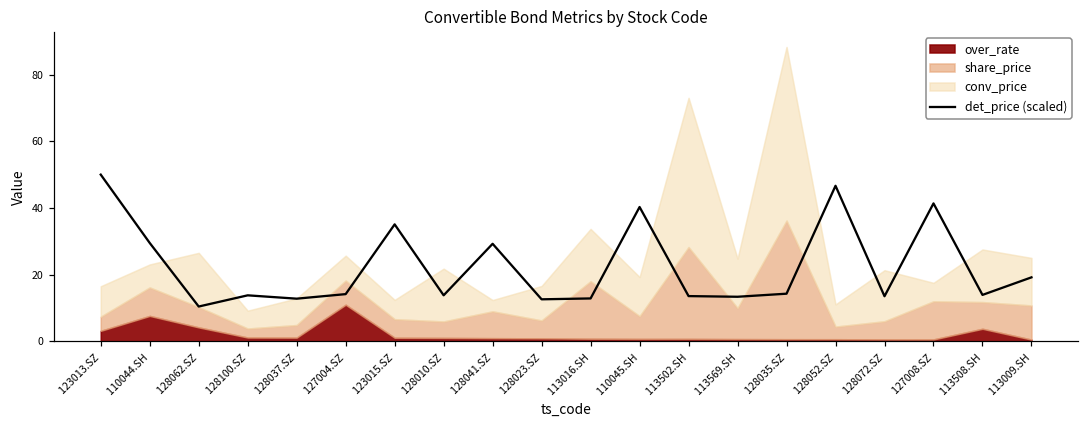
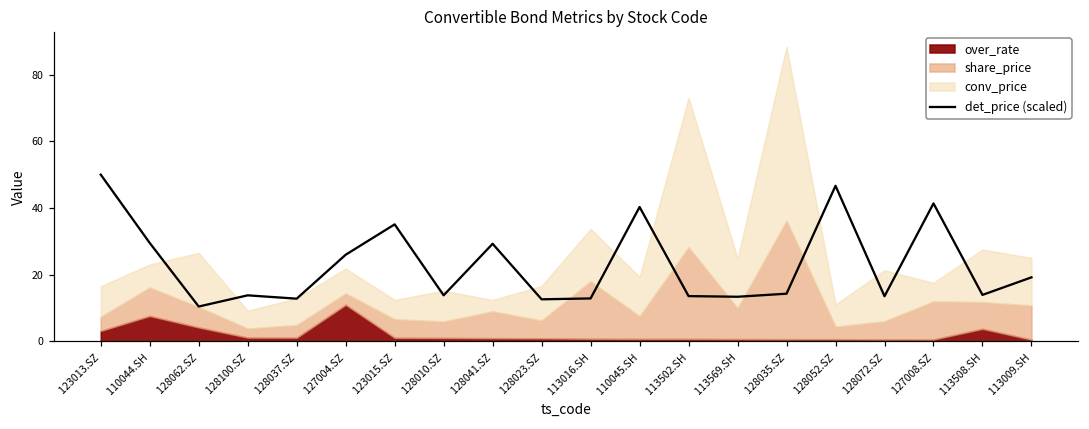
det_price (scaled), 127004.SZ: 14 -> 26
share_price, 127004.SZ: 7 -> 3
conv_price, 128010.SZ: 16 -> 9
